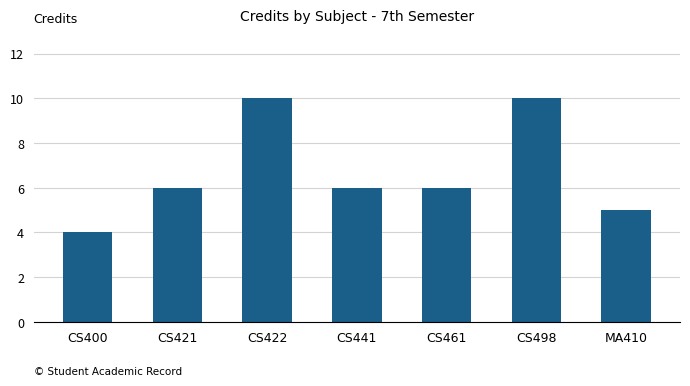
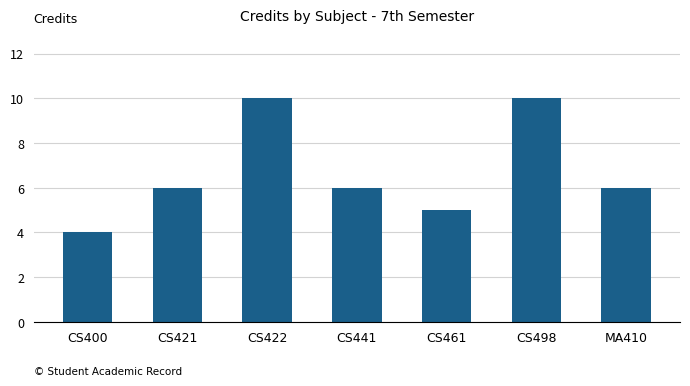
CS461: 6 -> 5
MA410: 5 -> 6
